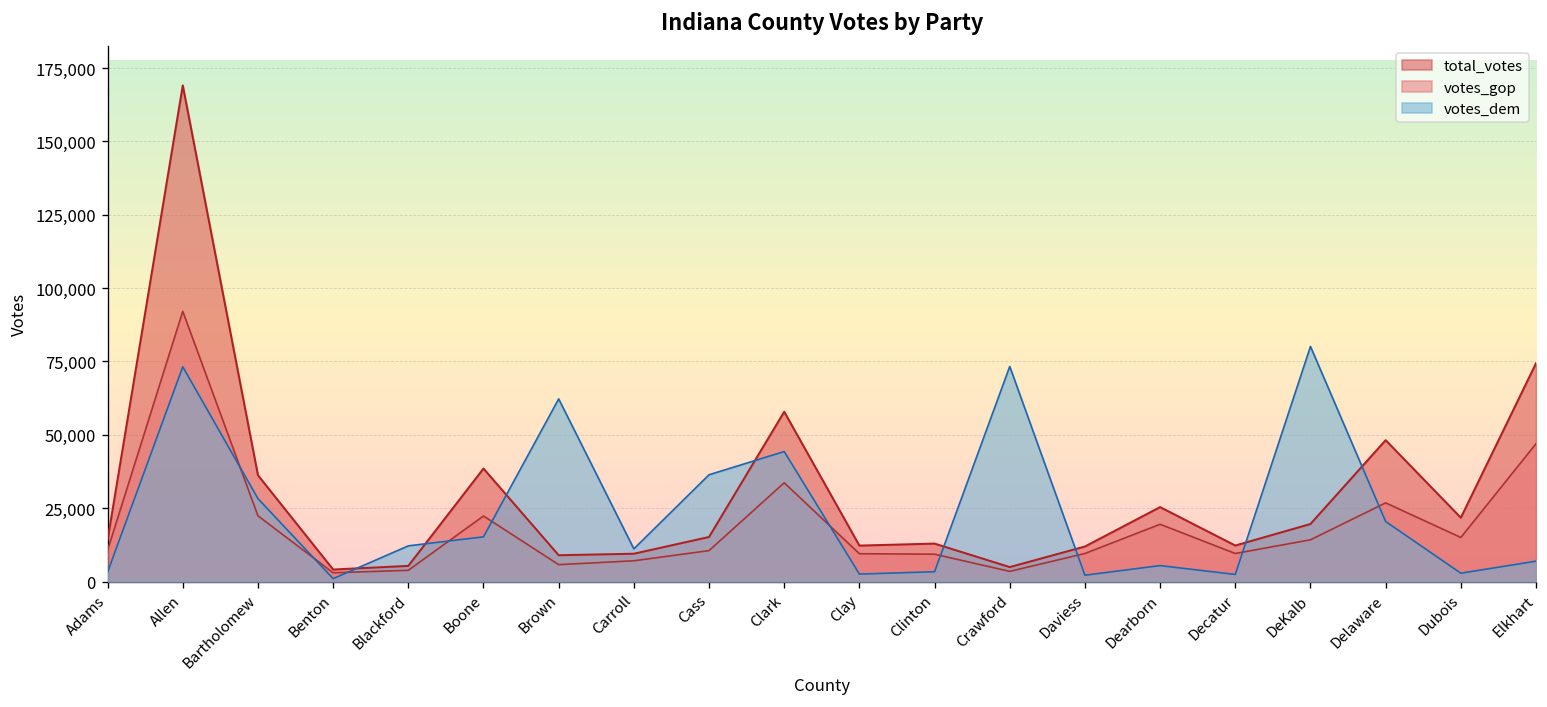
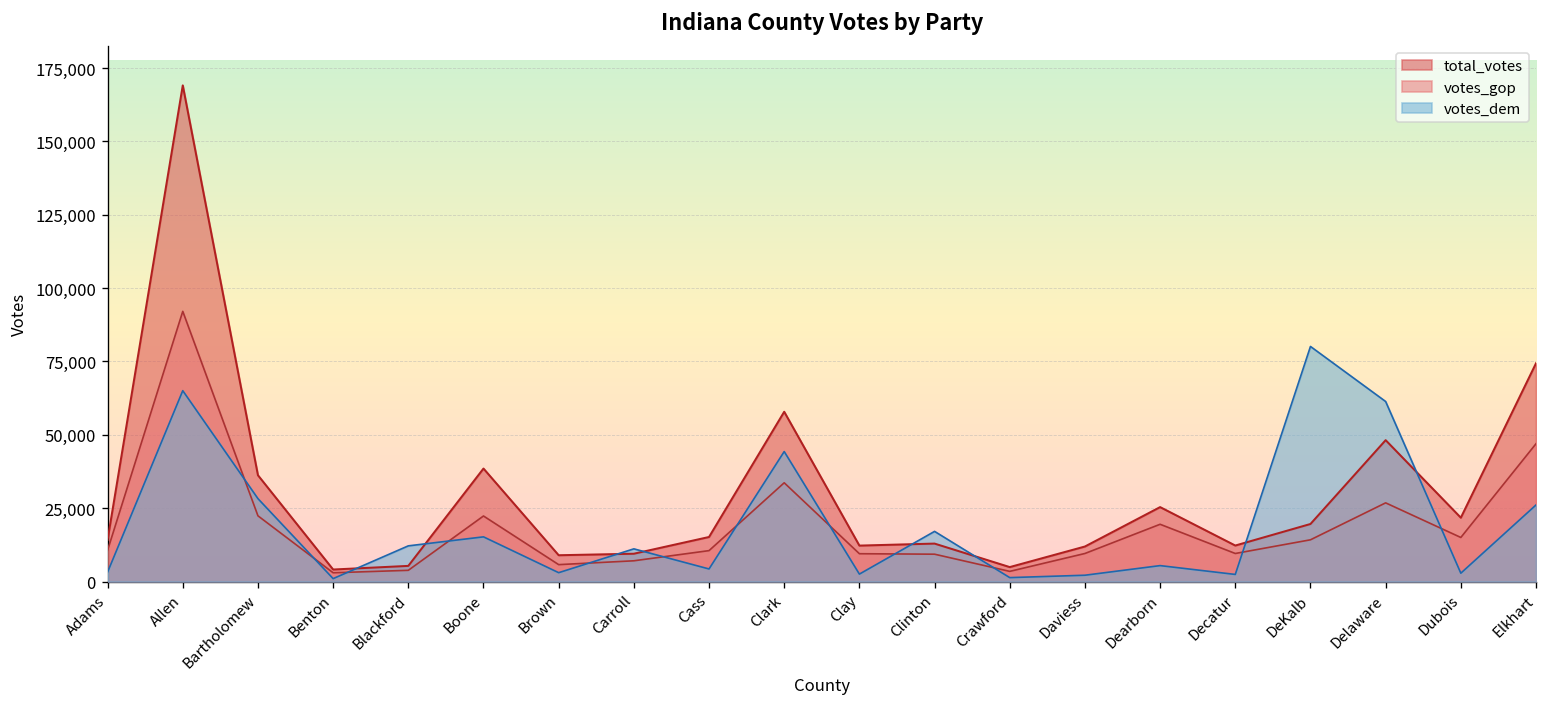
votes_dem, Allen: 73,000 -> 65,000
votes_dem, Brown: 62,000 -> 3,000
votes_dem, Cass: 36,000 -> 4,000
votes_dem, Clinton: 3,000 -> 17,000
votes_dem, Crawford: 73,000 -> 1,000
votes_dem, Delaware: 20,000 -> 61,000
votes_dem, Elkhart: 7,000 -> 26,000
